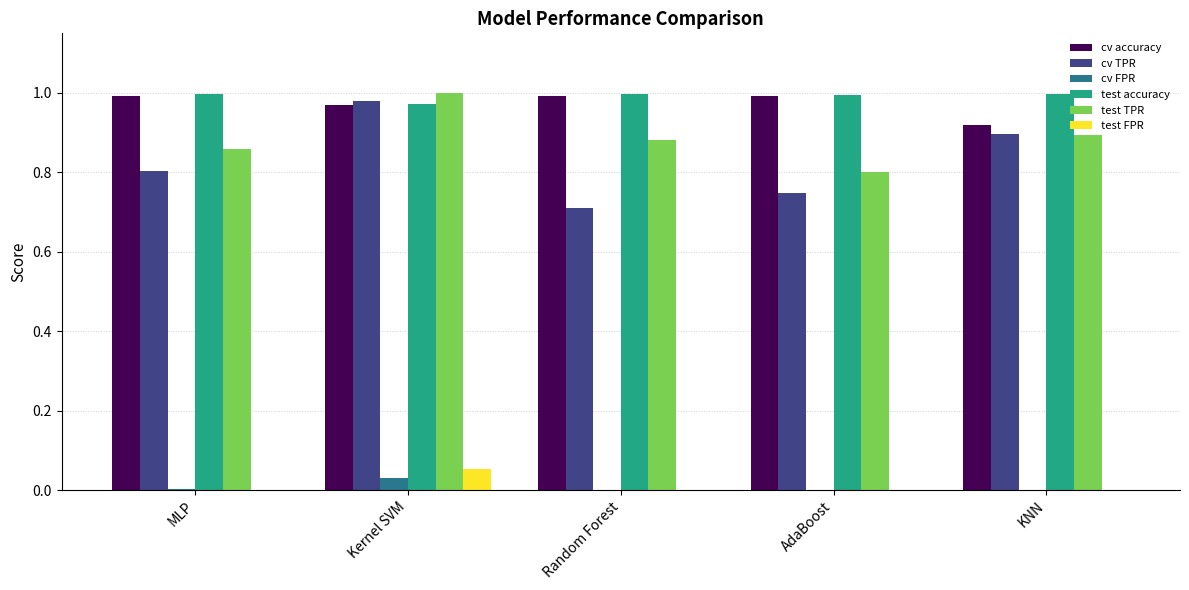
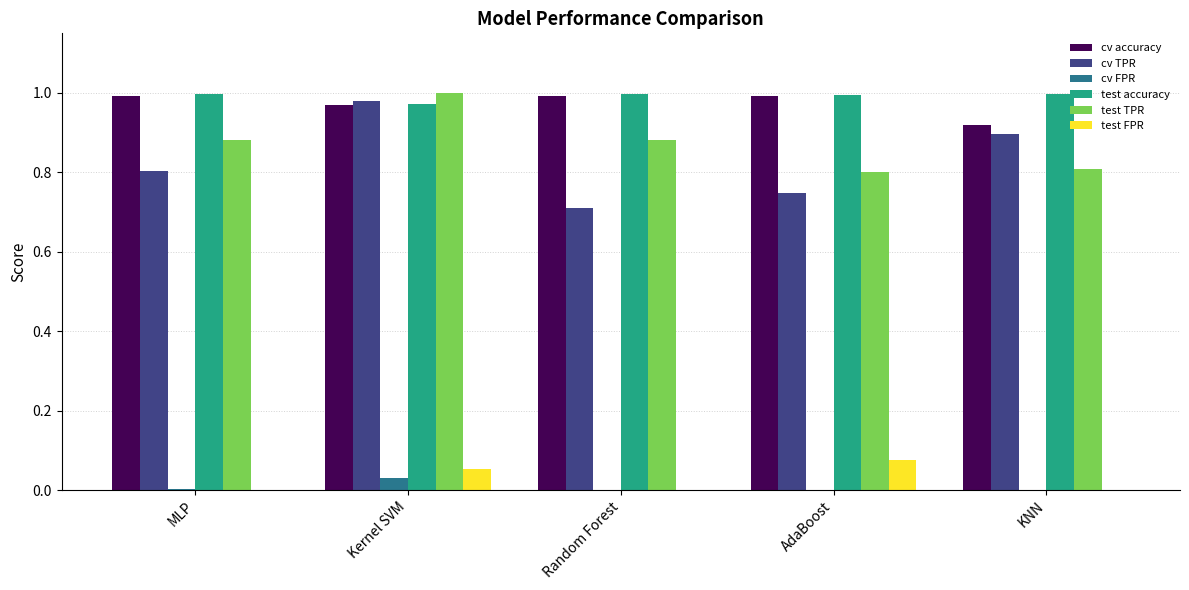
test TPR, MLP: 0.86 -> 0.88
test FPR, AdaBoost: 0.00 -> 0.08
test TPR, KNN: 0.89 -> 0.81
